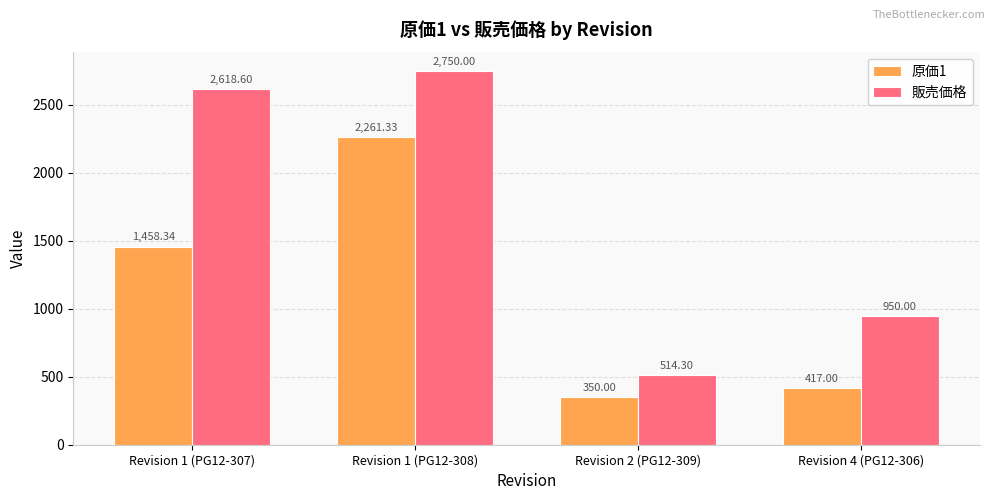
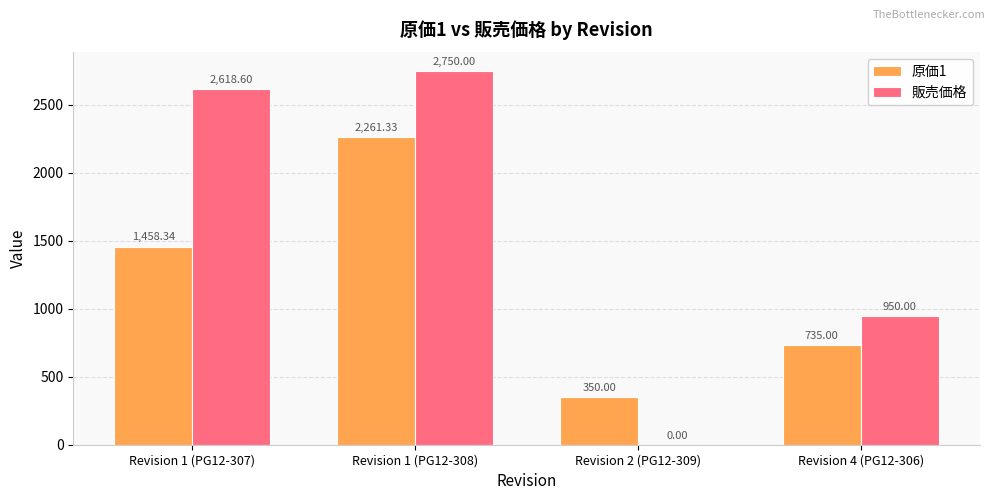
販売価格, Revision 2 (PG12-309): 514.30 -> 0.00
原価1, Revision 4 (PG12-306): 417.00 -> 735.00
